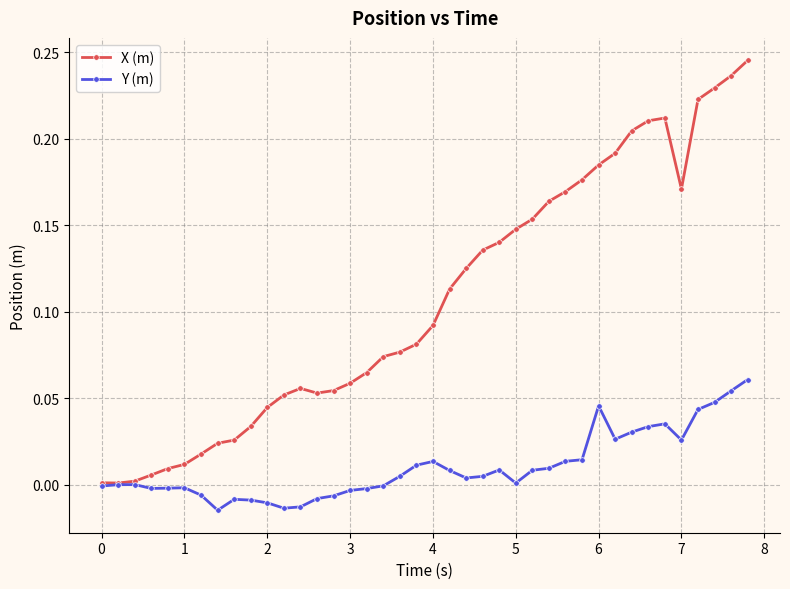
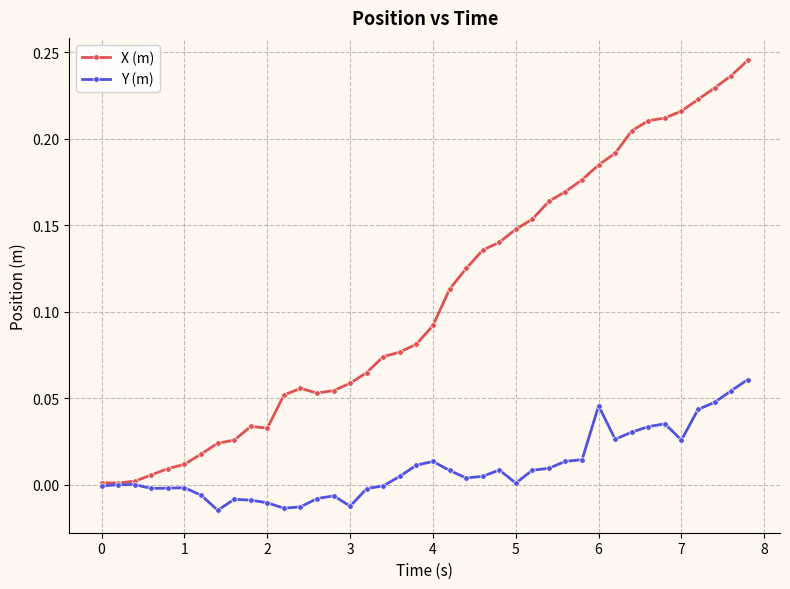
X (m), 2: 0.045 -> 0.033
Y (m), 3: -0.003 -> -0.012
X (m), 7: 0.171 -> 0.216
